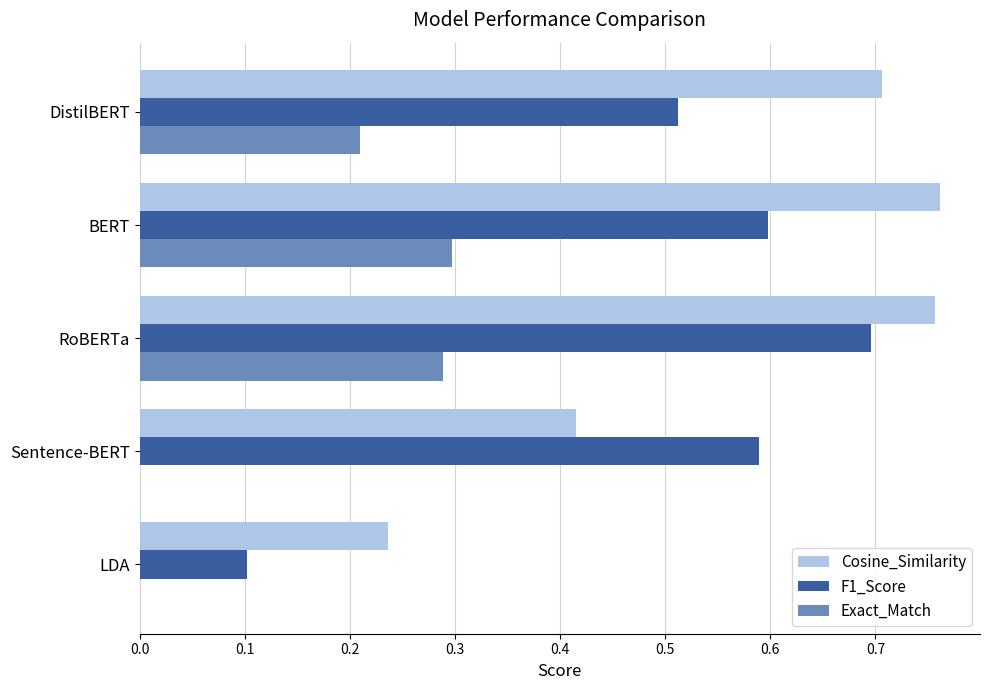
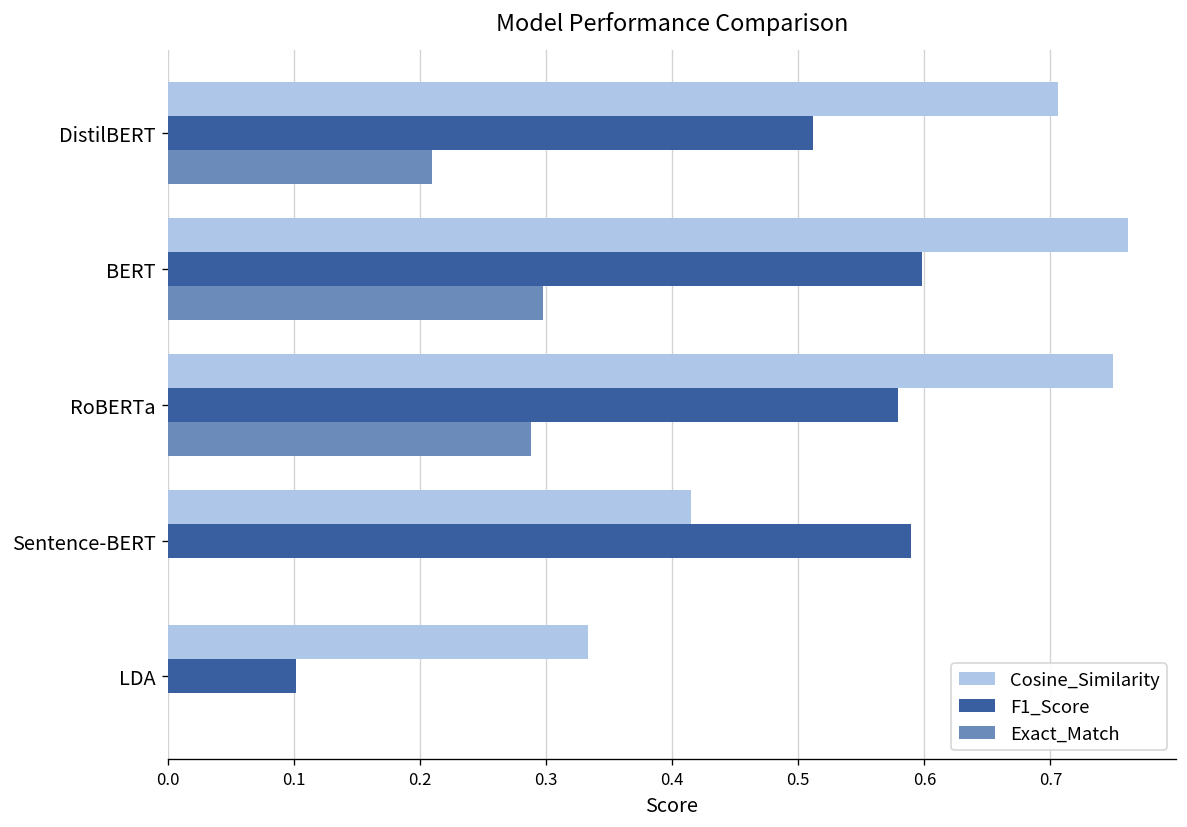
Cosine_Similarity, RoBERTa: 0.757 -> 0.749
F1_Score, RoBERTa: 0.696 -> 0.579
Cosine_Similarity, LDA: 0.236 -> 0.333
